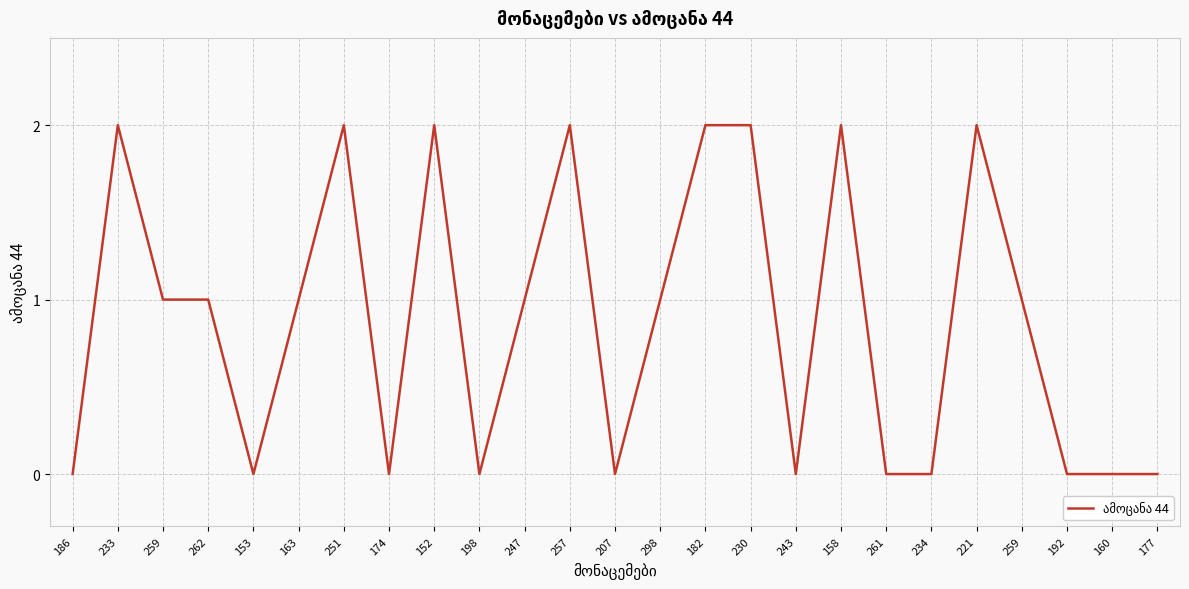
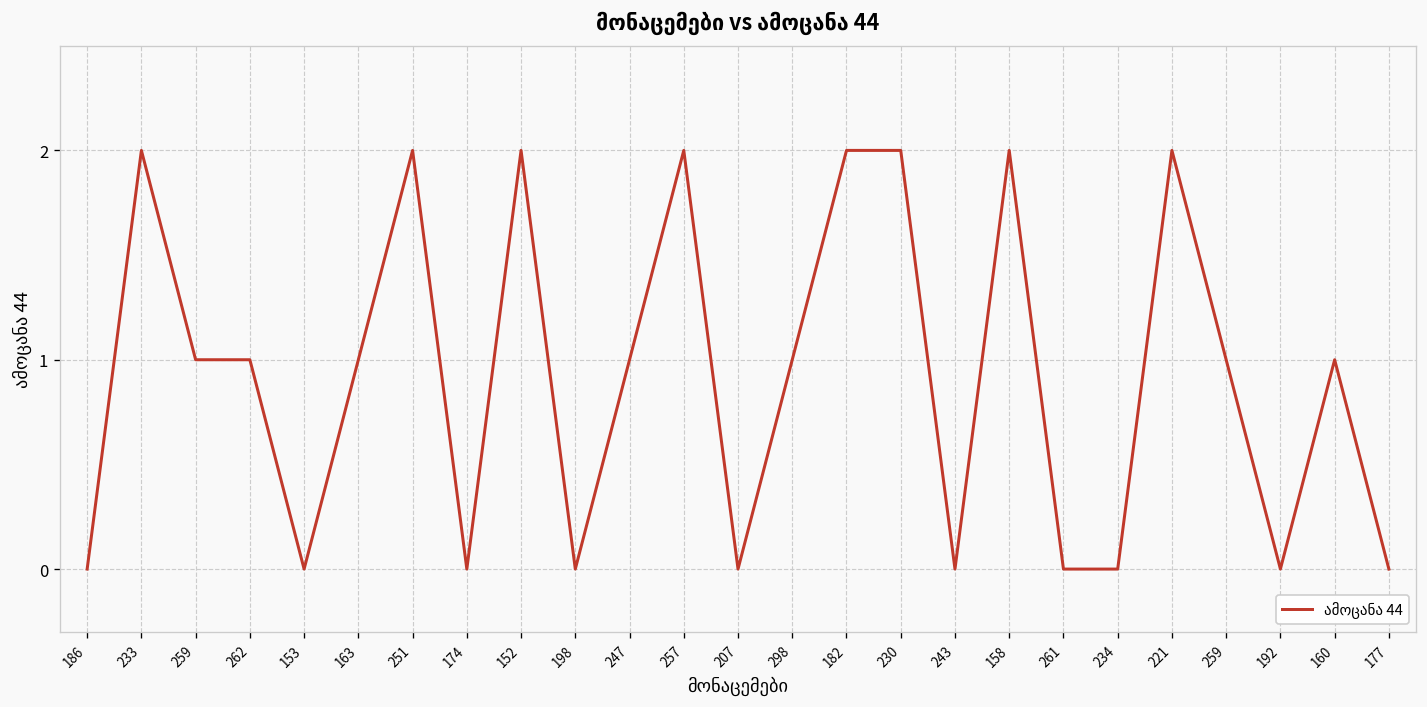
160: 0 -> 1
